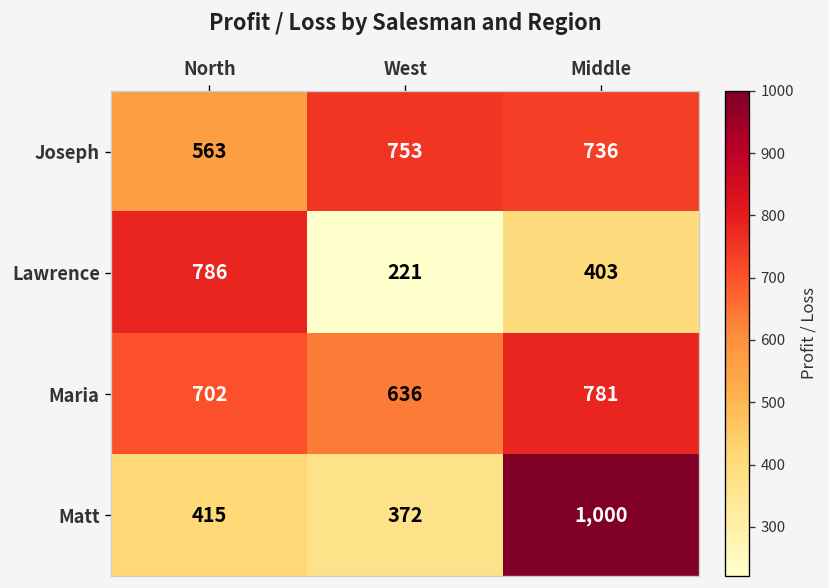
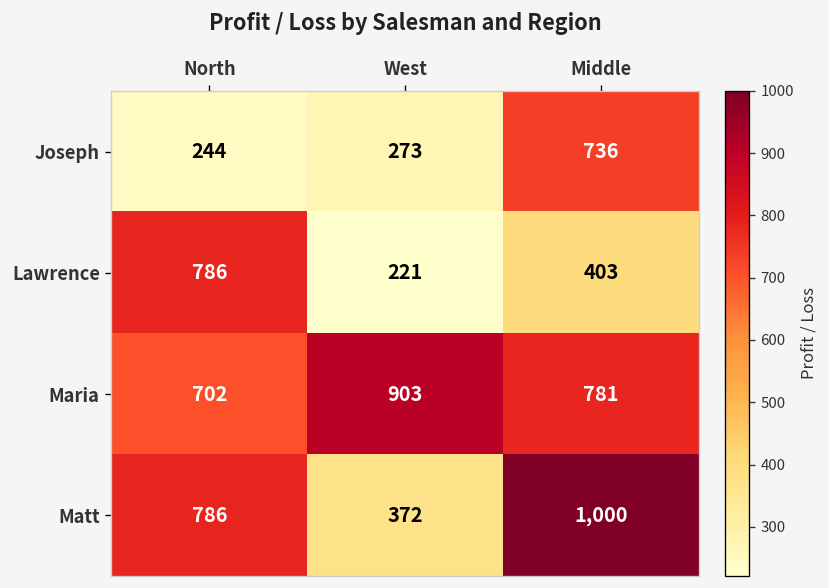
Joseph, North: 563 -> 244
Joseph, West: 753 -> 273
Maria, West: 636 -> 903
Matt, North: 415 -> 786
